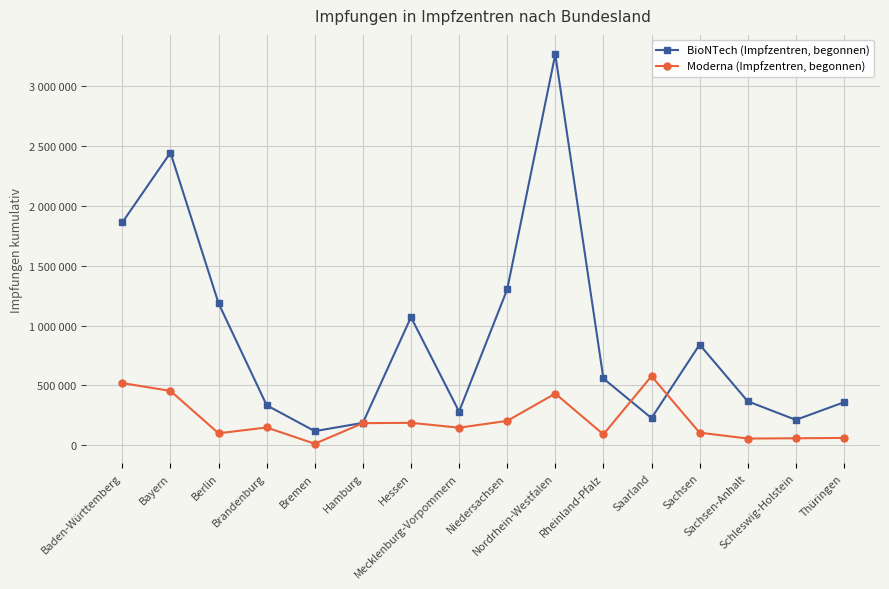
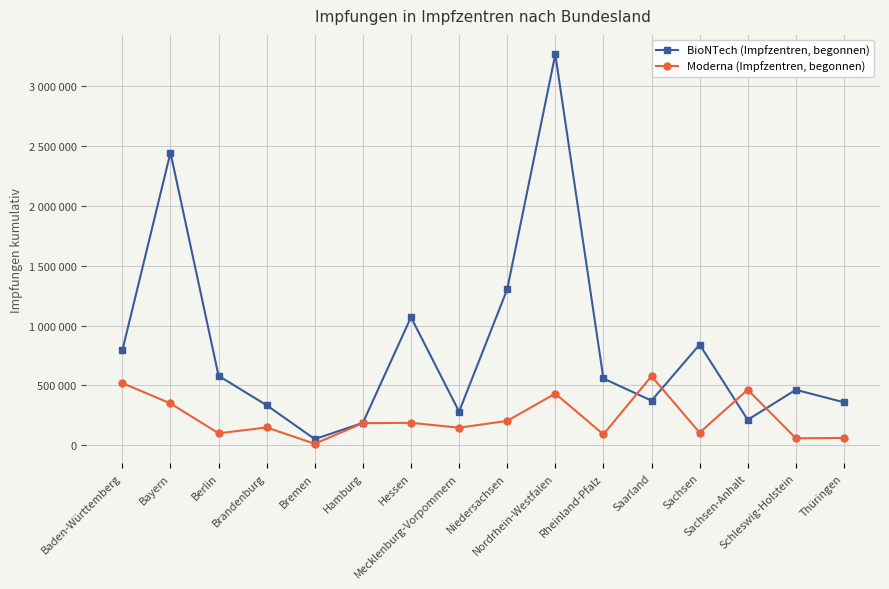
BioNTech (Impfzentren, begonnen), Baden-Württemberg: 1860000 -> 790000
Moderna (Impfzentren, begonnen), Bayern: 450000 -> 350000
BioNTech (Impfzentren, begonnen), Berlin: 1190000 -> 580000
BioNTech (Impfzentren, begonnen), Bremen: 120000 -> 50000
BioNTech (Impfzentren, begonnen), Saarland: 230000 -> 370000
BioNTech (Impfzentren, begonnen), Sachsen-Anhalt: 370000 -> 210000
Moderna (Impfzentren, begonnen), Sachsen-Anhalt: 60000 -> 460000
BioNTech (Impfzentren, begonnen), Schleswig-Holstein: 210000 -> 460000
